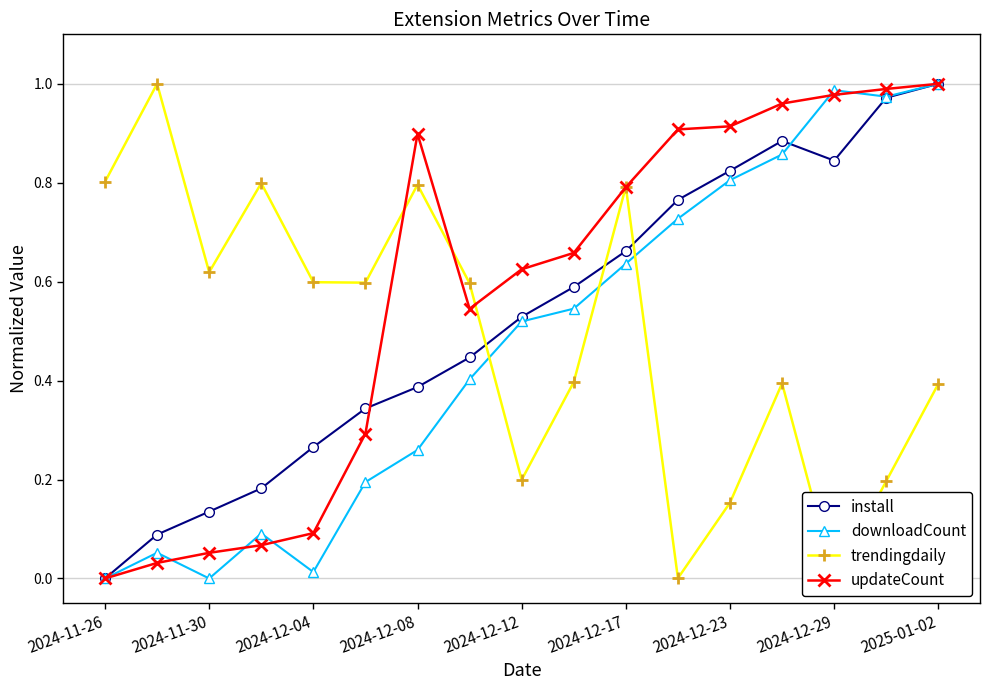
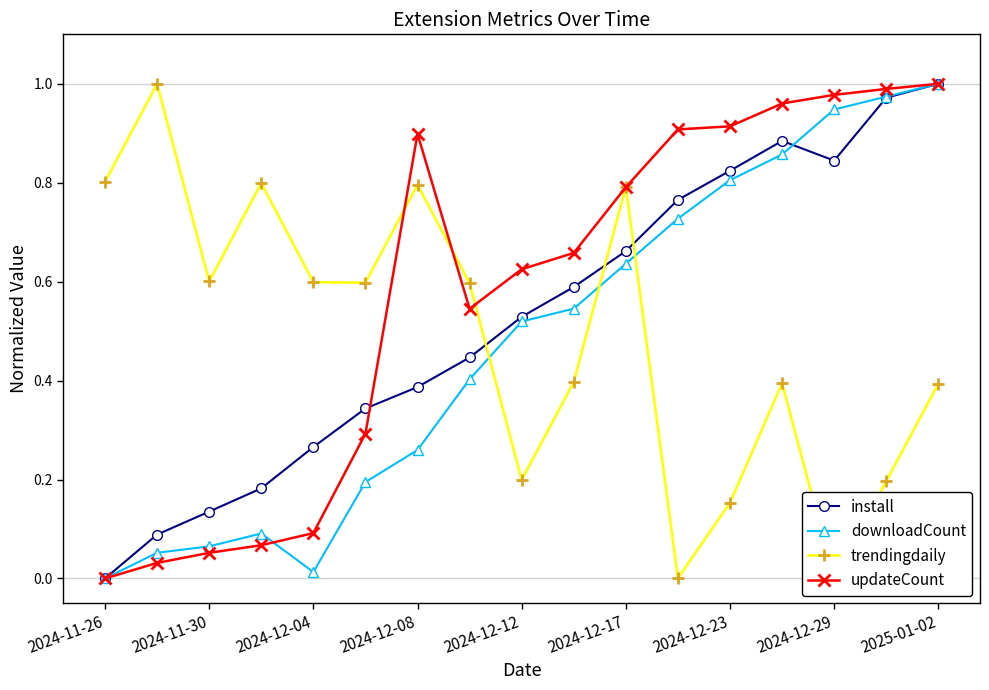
downloadCount, 2024-11-30: 0.00 -> 0.06
trendingdaily, 2024-11-30: 0.62 -> 0.60
downloadCount, 2024-12-29: 0.99 -> 0.95
